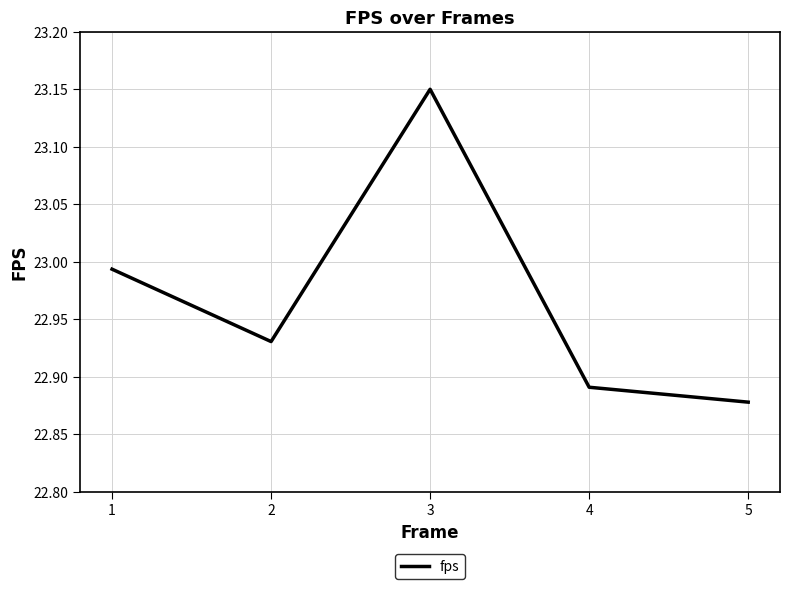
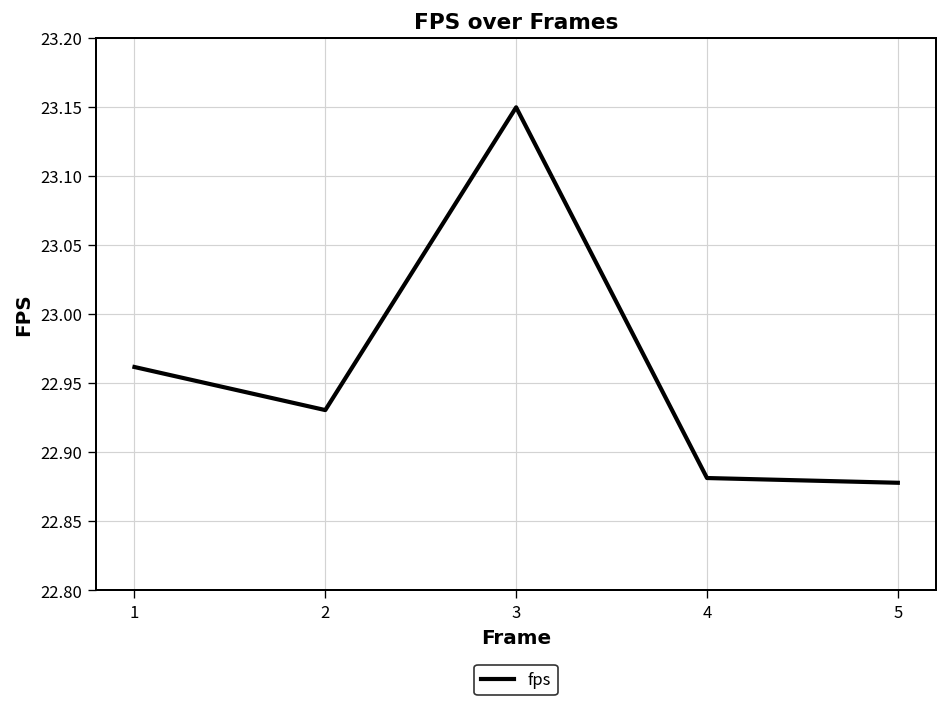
1: 22.993 -> 22.962
4: 22.891 -> 22.881
